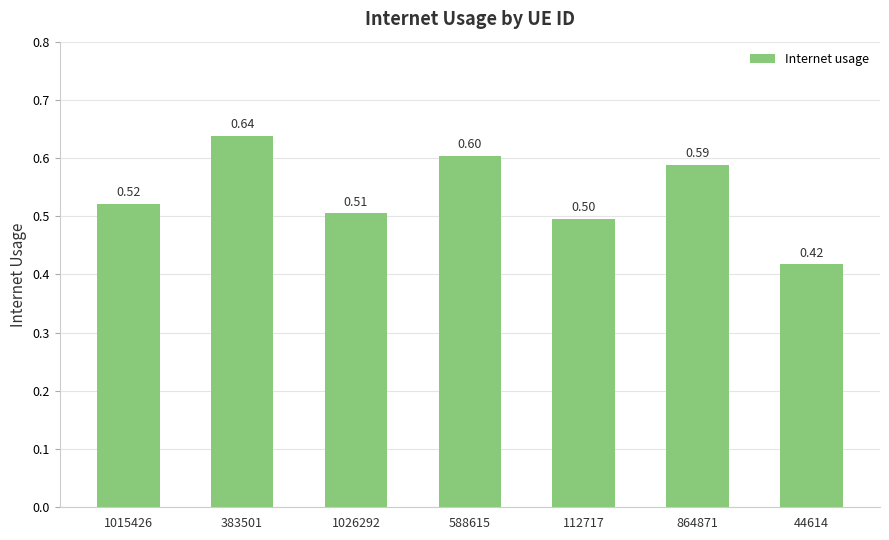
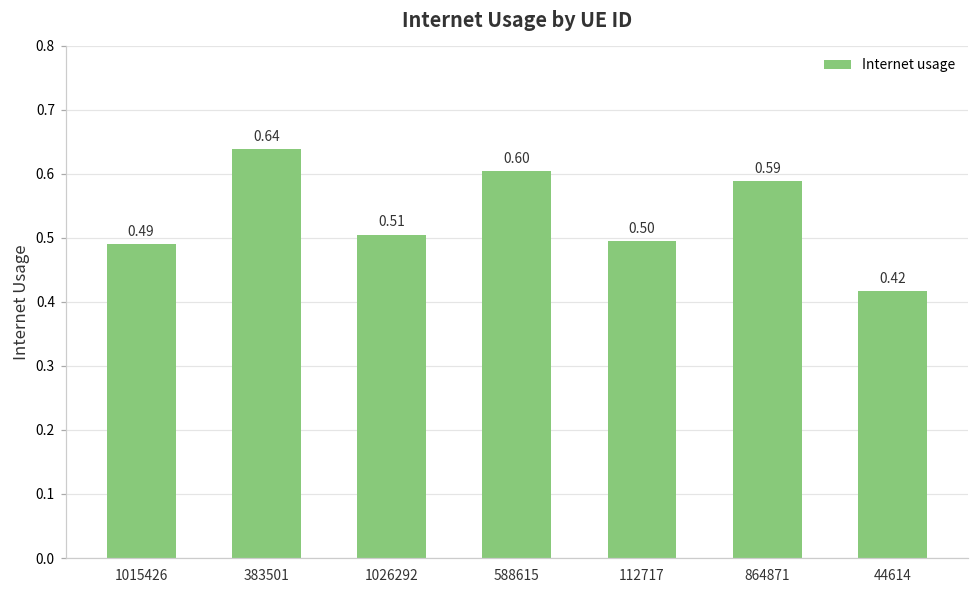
1015426: 0.52 -> 0.49
